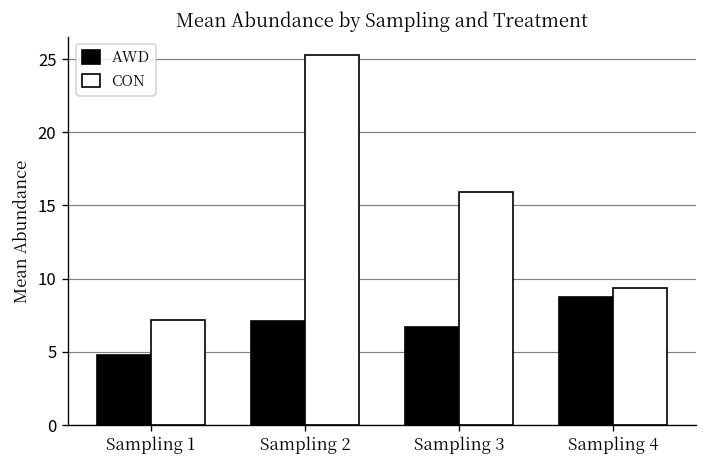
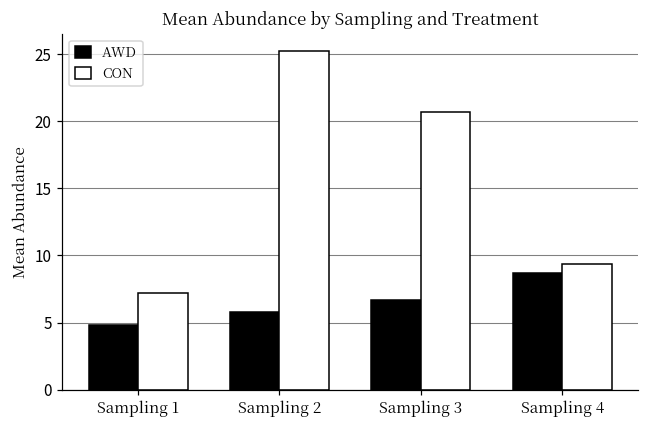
AWD, Sampling 2: 7.1 -> 5.8
CON, Sampling 3: 15.9 -> 20.7
